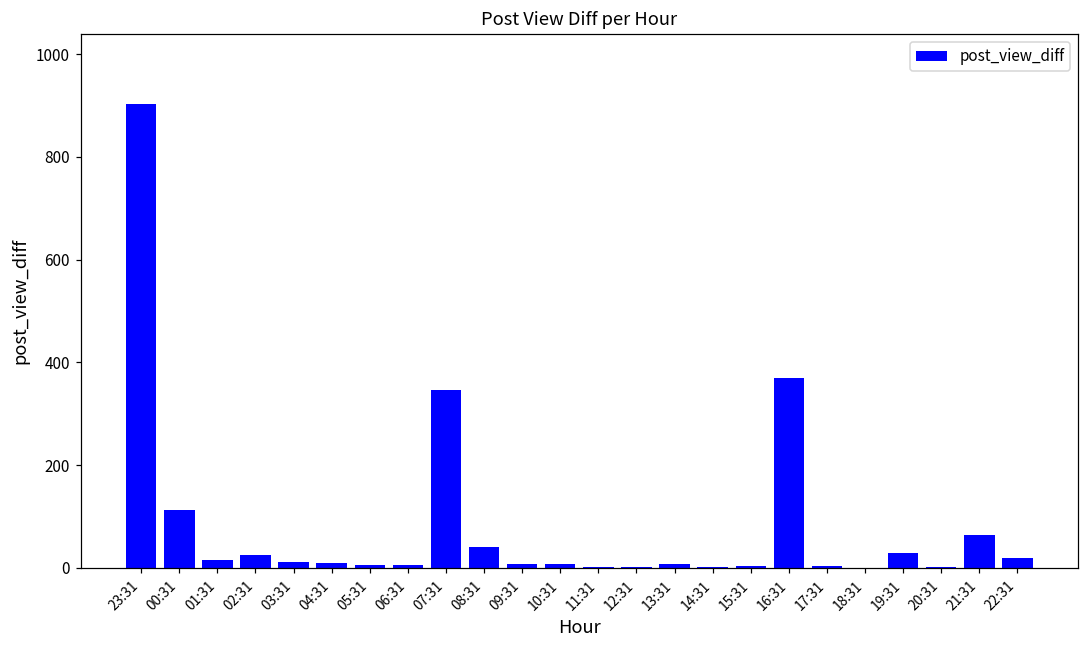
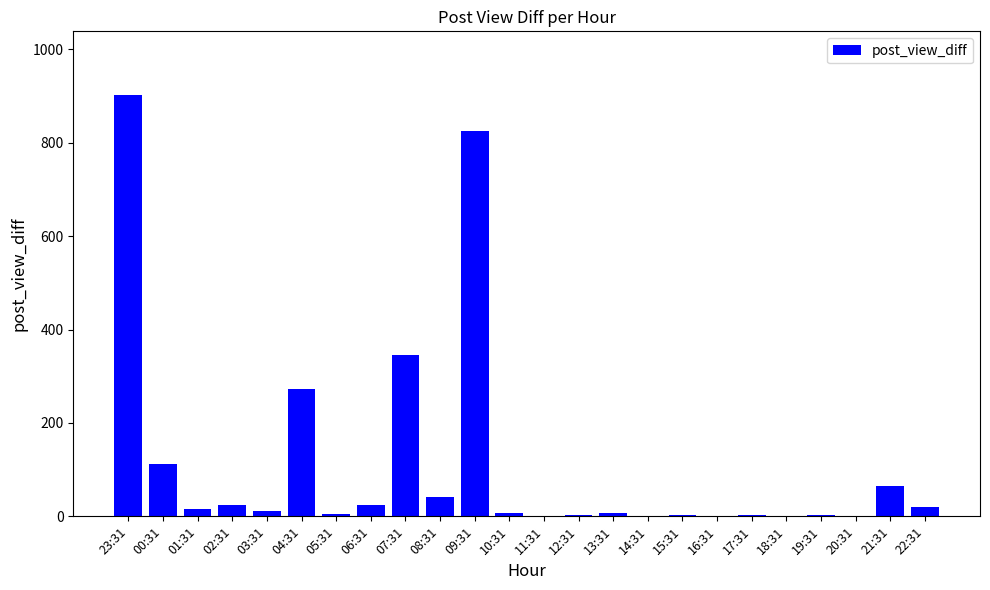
04:31: 10 -> 270
06:31: 10 -> 20
09:31: 10 -> 830
16:31: 370 -> 0
19:31: 30 -> 0
